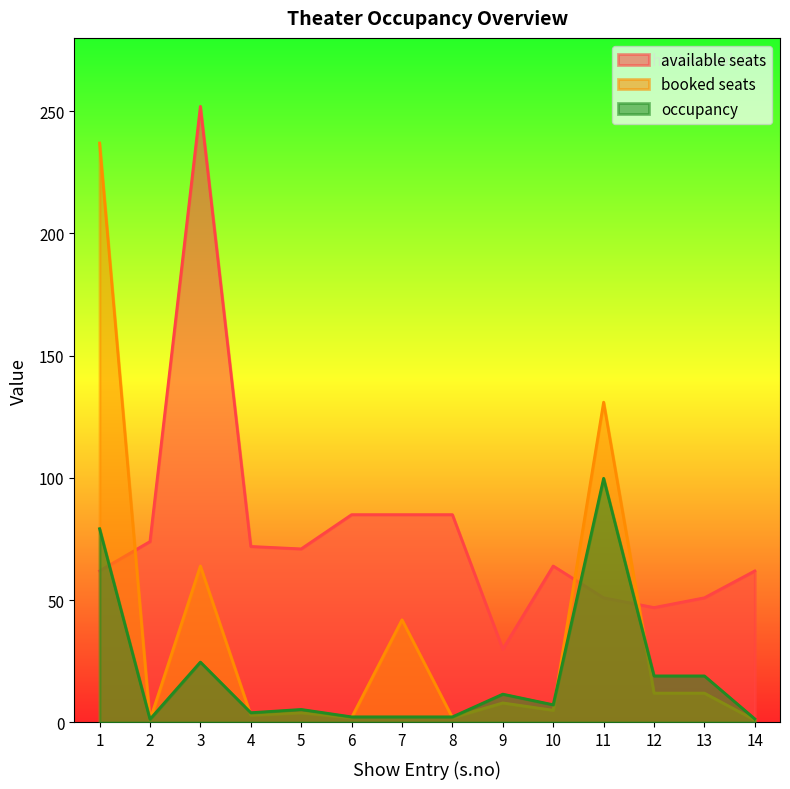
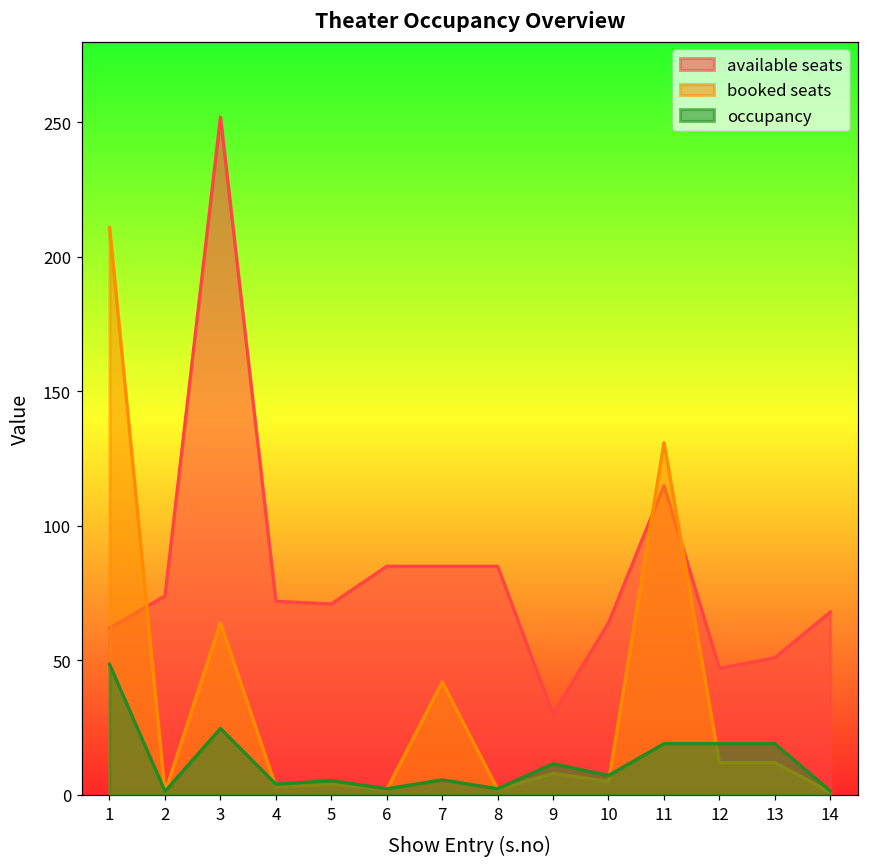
booked seats, 1: 237 -> 211
occupancy, 1: 79 -> 49
occupancy, 7: 2 -> 6
available seats, 11: 51 -> 115
occupancy, 11: 100 -> 19
available seats, 14: 62 -> 68
